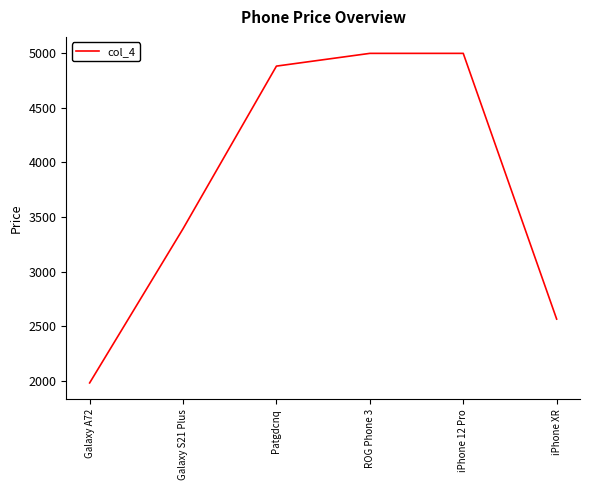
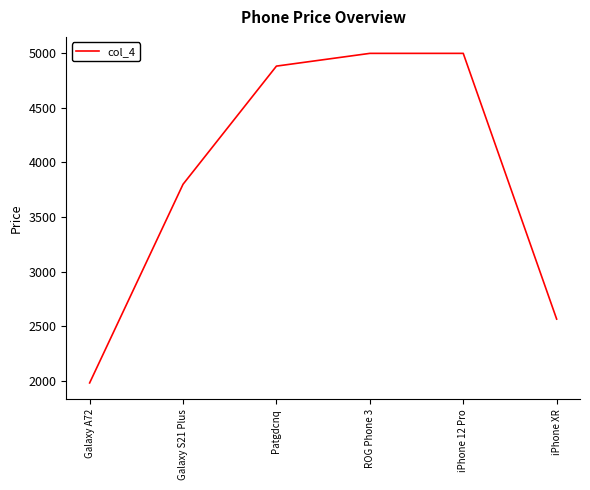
Galaxy S21 Plus: 3390 -> 3800
